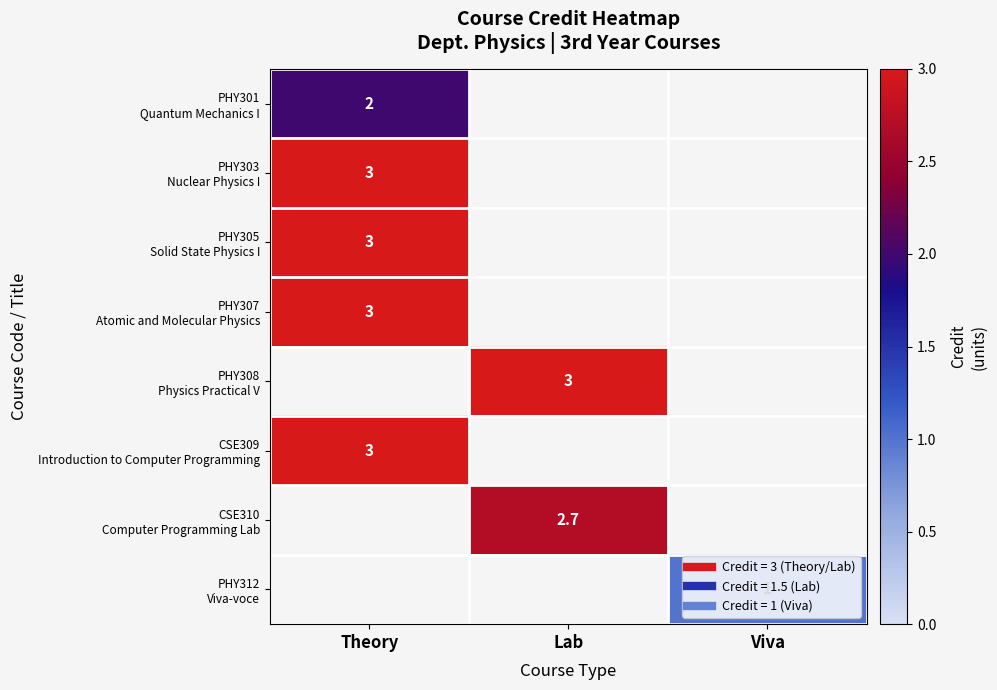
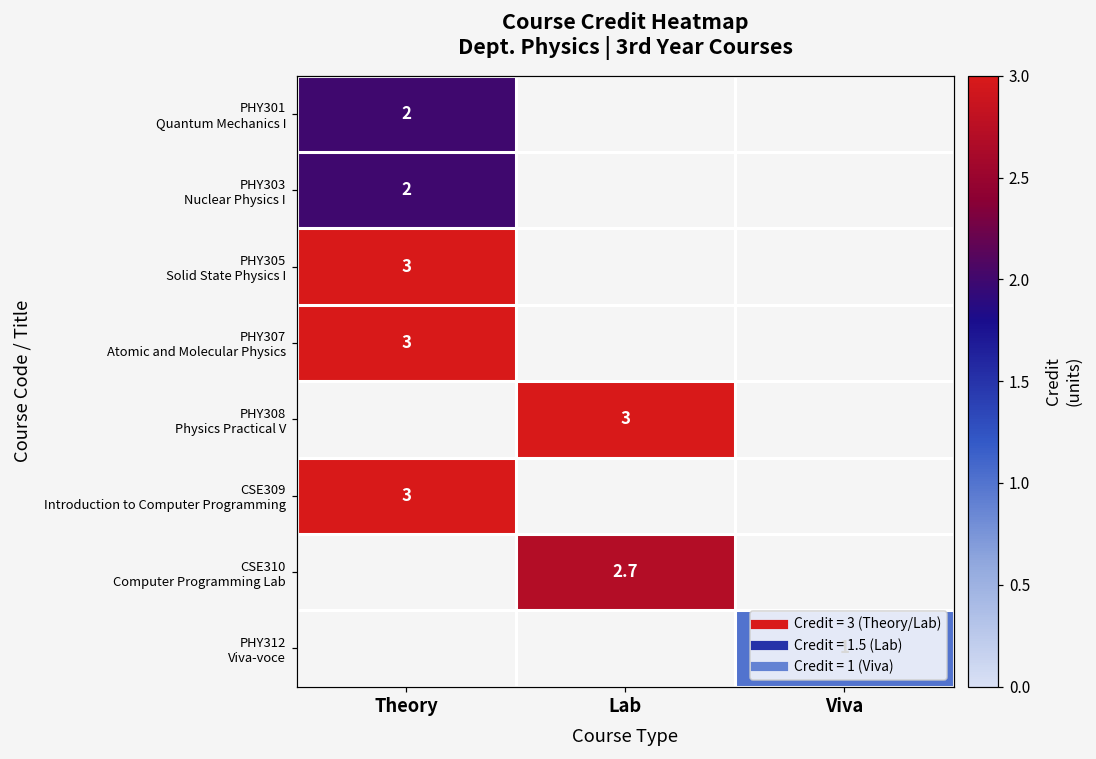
PHY303 Nuclear Physics I, Theory: 3 -> 2
